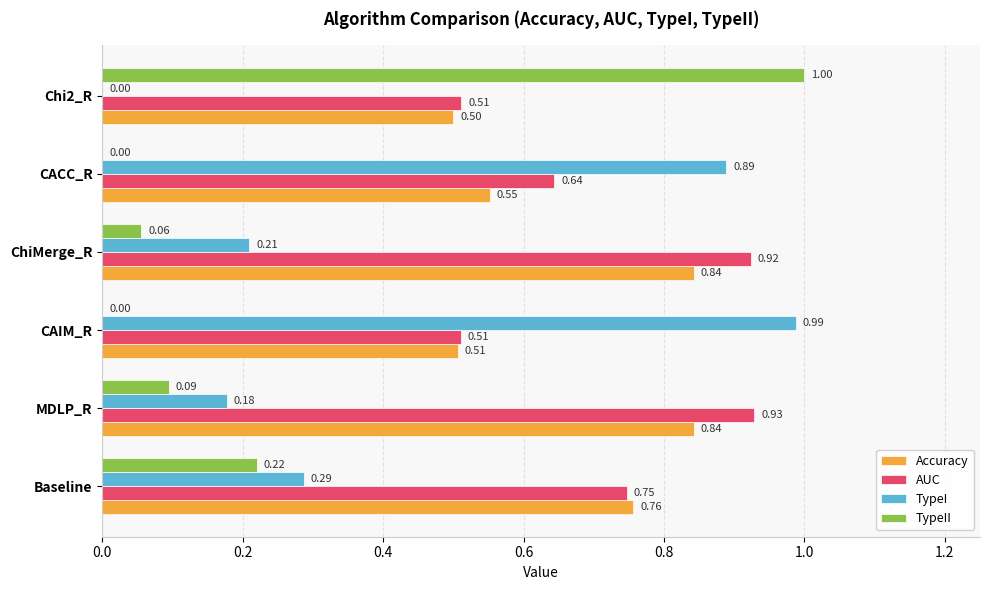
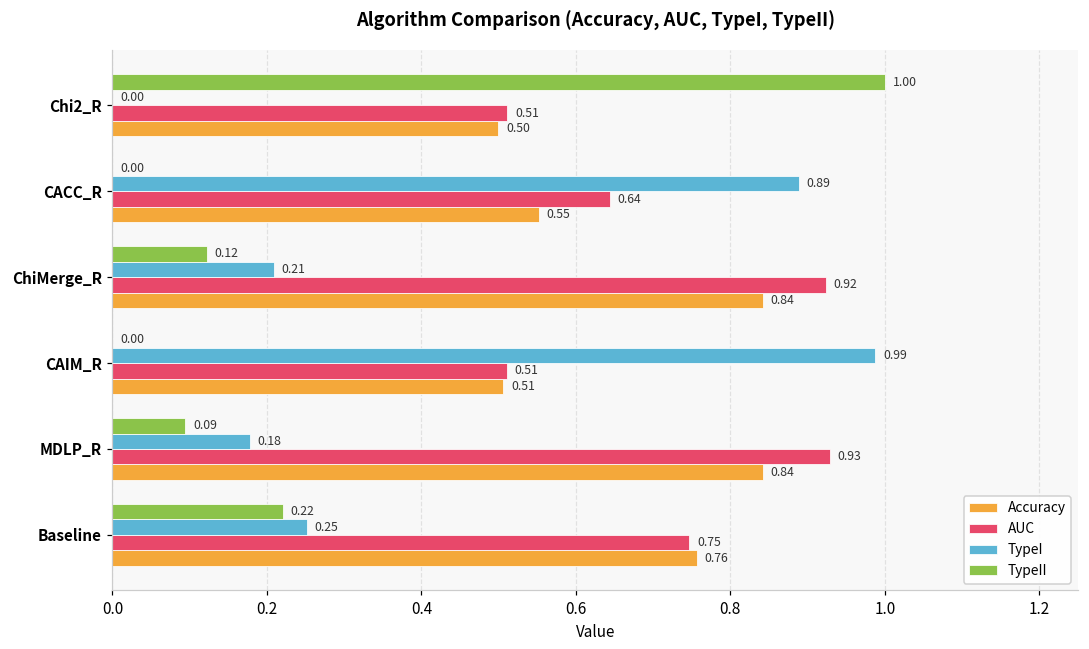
TypeII, ChiMerge_R: 0.06 -> 0.12
TypeI, Baseline: 0.29 -> 0.25
